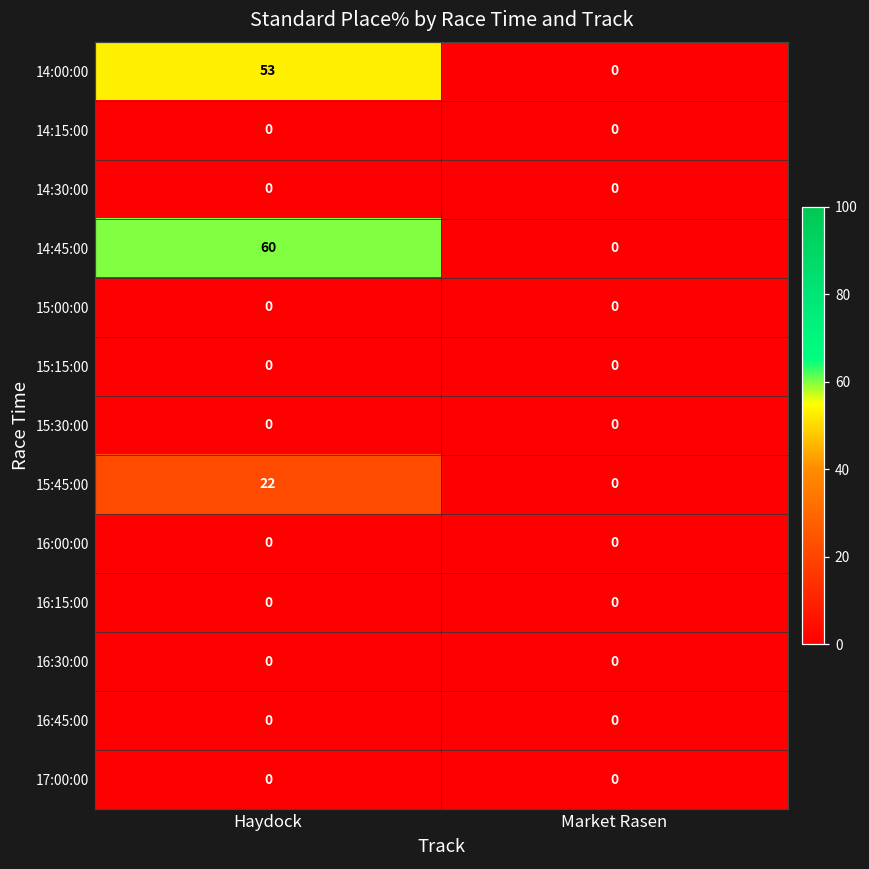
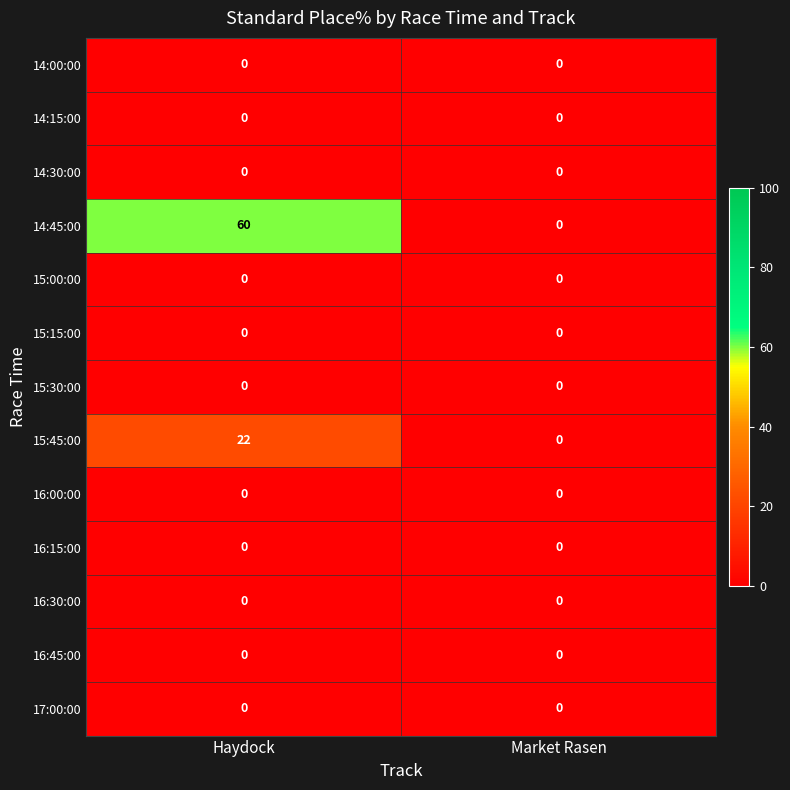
14:00:00, Haydock: 53 -> 0
